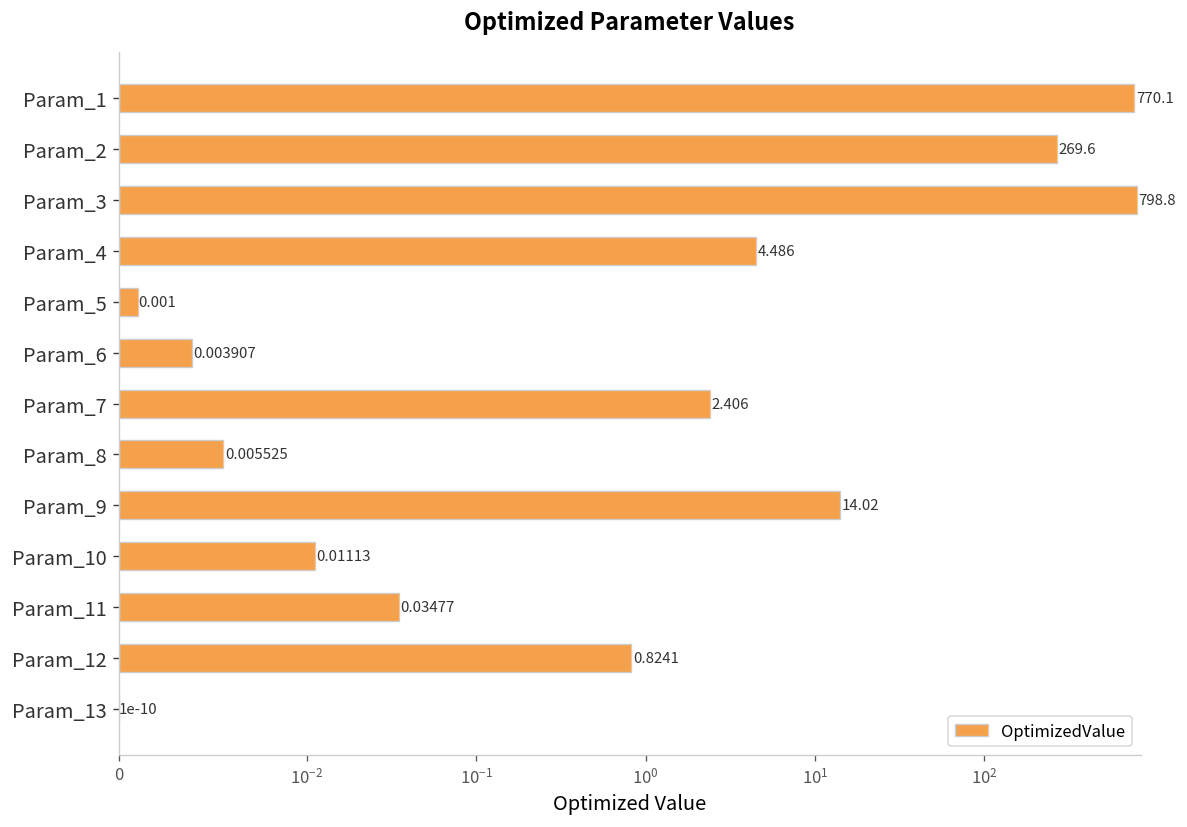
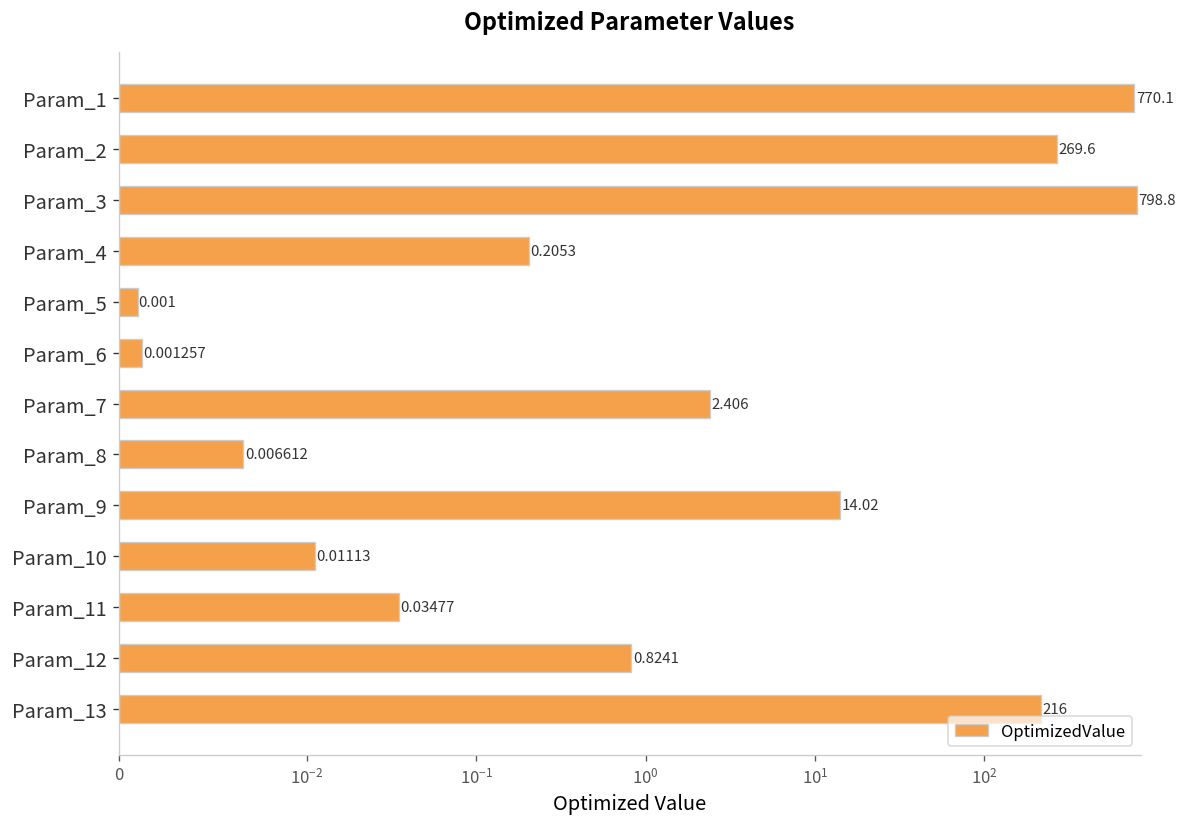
Param_4: 4.486 -> 0.2053
Param_6: 0.003907 -> 0.001257
Param_8: 0.005525 -> 0.006612
Param_13: 1e-10 -> 216
